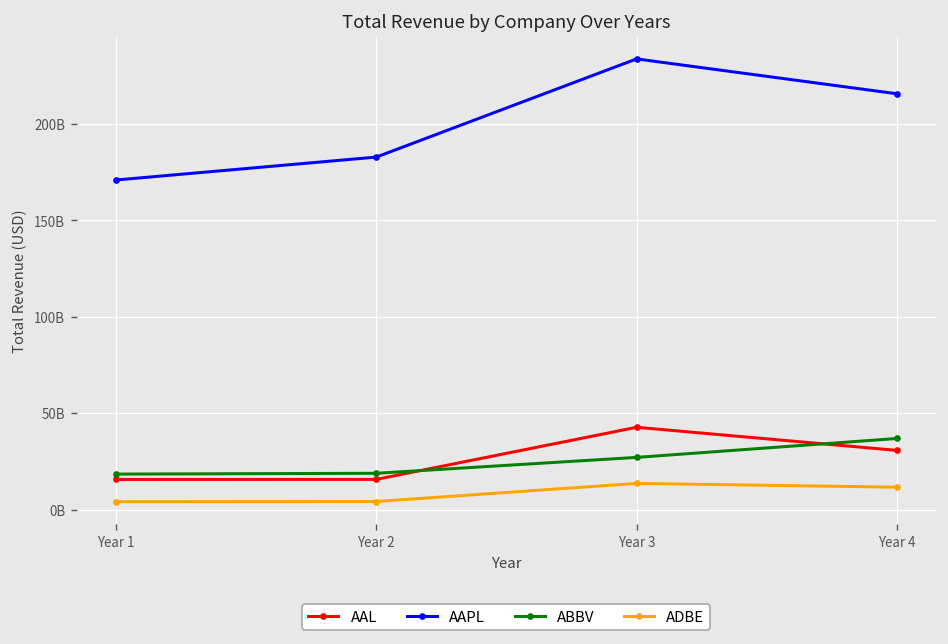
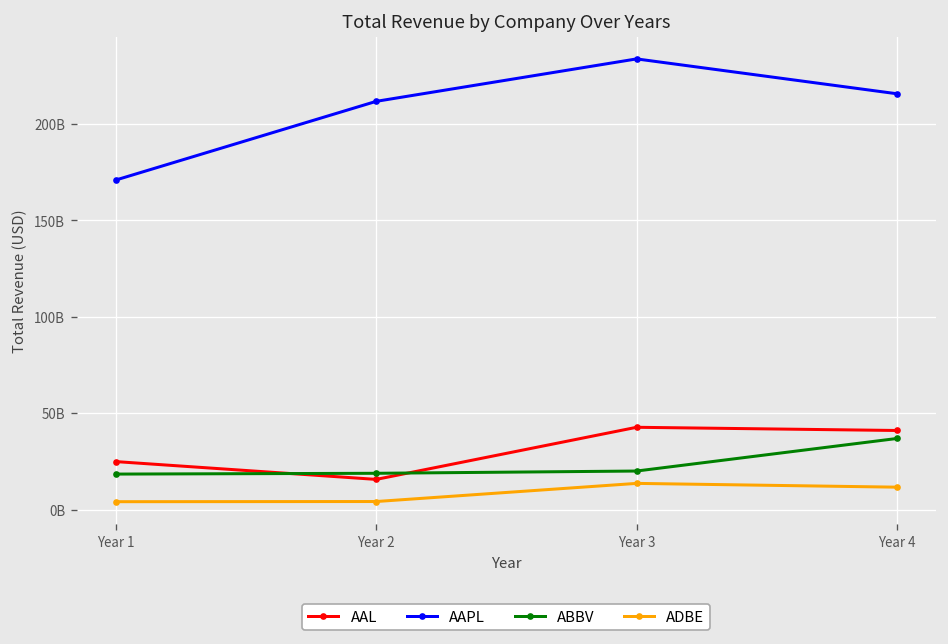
AAL, Year 1: 16000000000 -> 25000000000
AAPL, Year 2: 183000000000 -> 212000000000
ABBV, Year 3: 27000000000 -> 20000000000
AAL, Year 4: 31000000000 -> 41000000000
